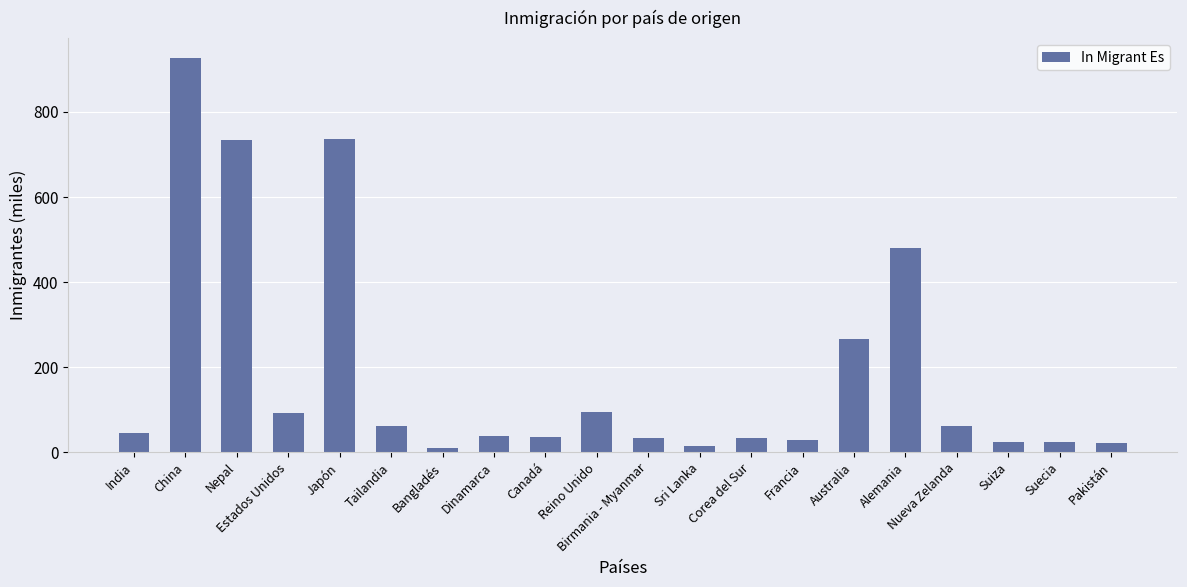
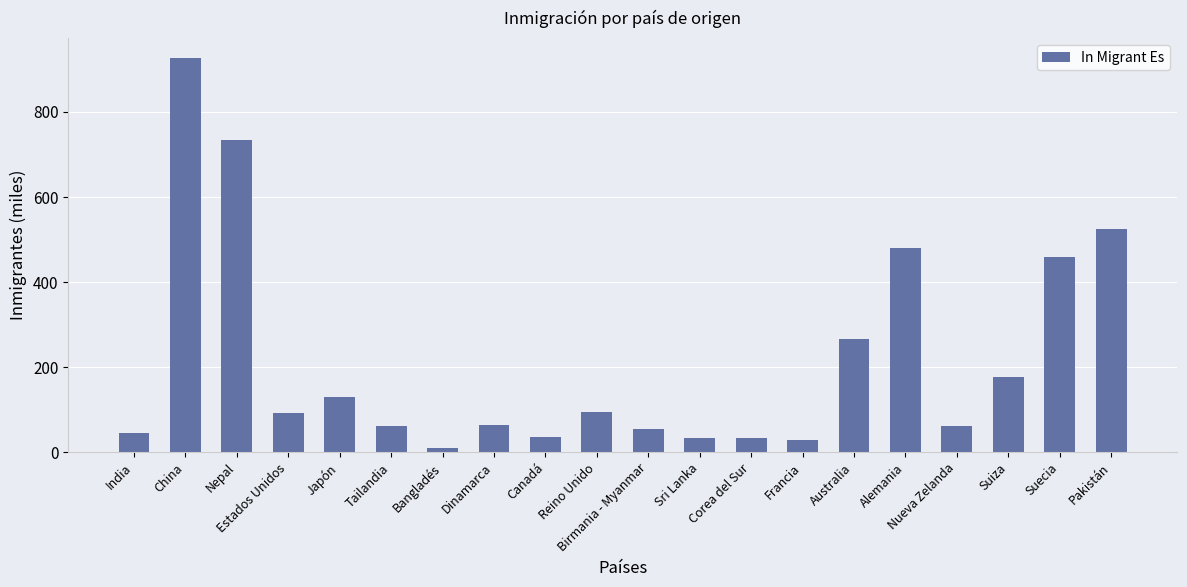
Japón: 740 -> 130
Dinamarca: 40 -> 60
Birmania - Myanmar: 30 -> 60
Sri Lanka: 10 -> 30
Suiza: 20 -> 180
Suecia: 20 -> 460
Pakistán: 20 -> 520
